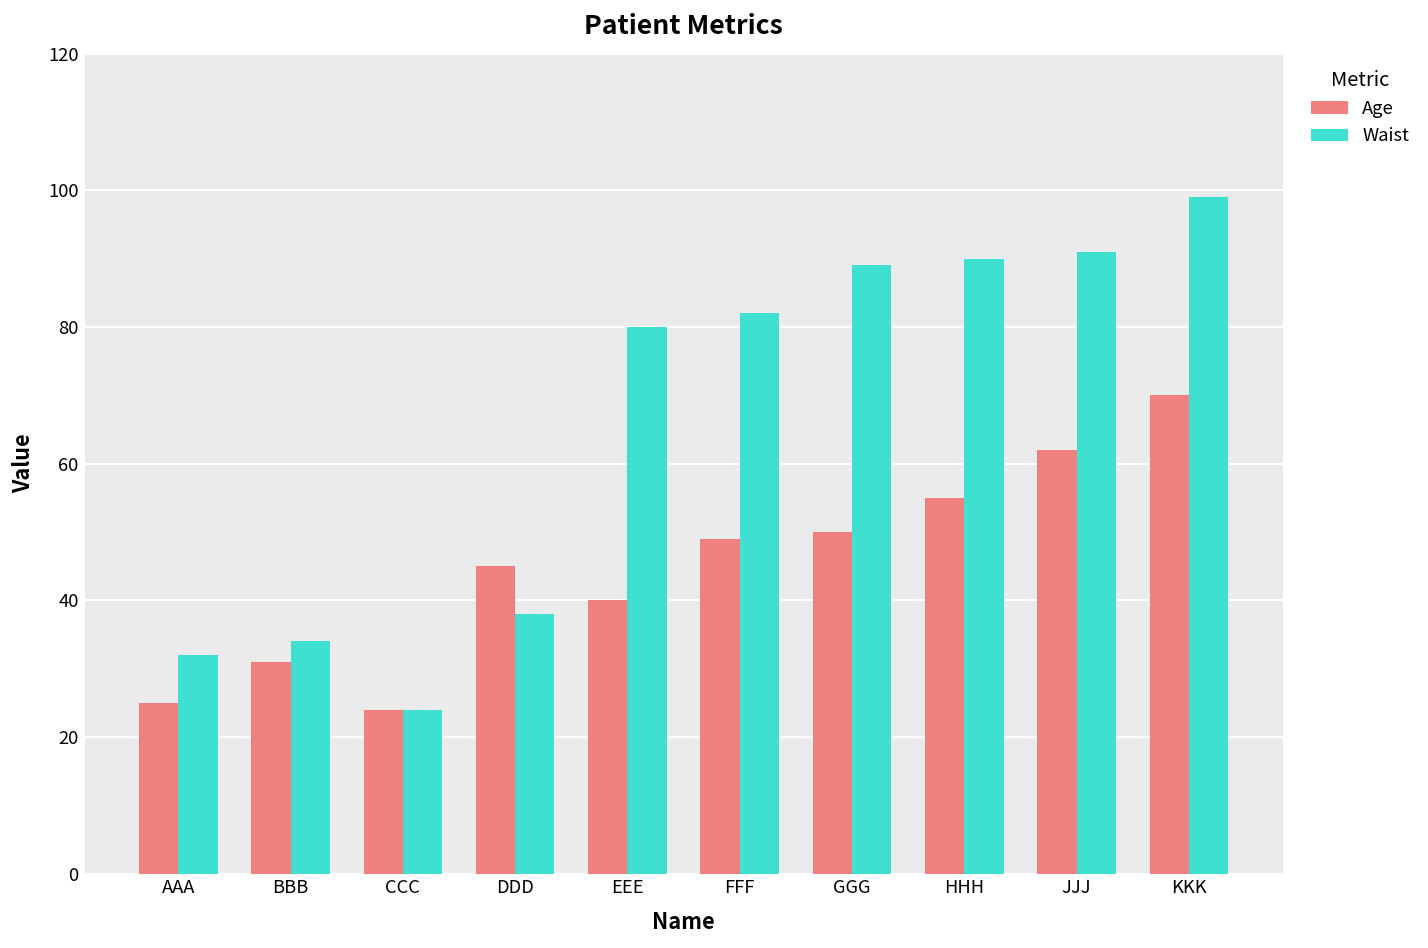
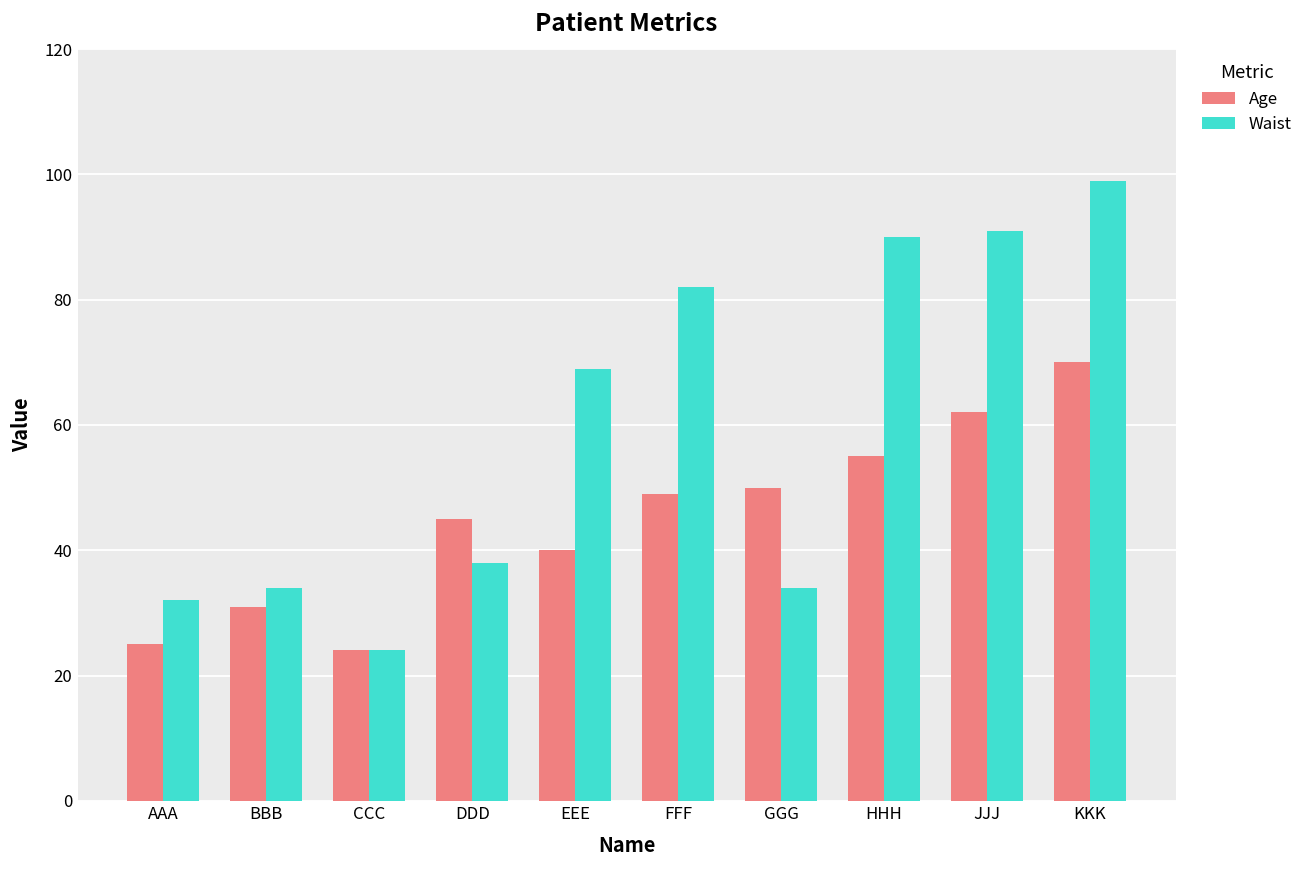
Waist, EEE: 80 -> 69
Waist, GGG: 89 -> 34
